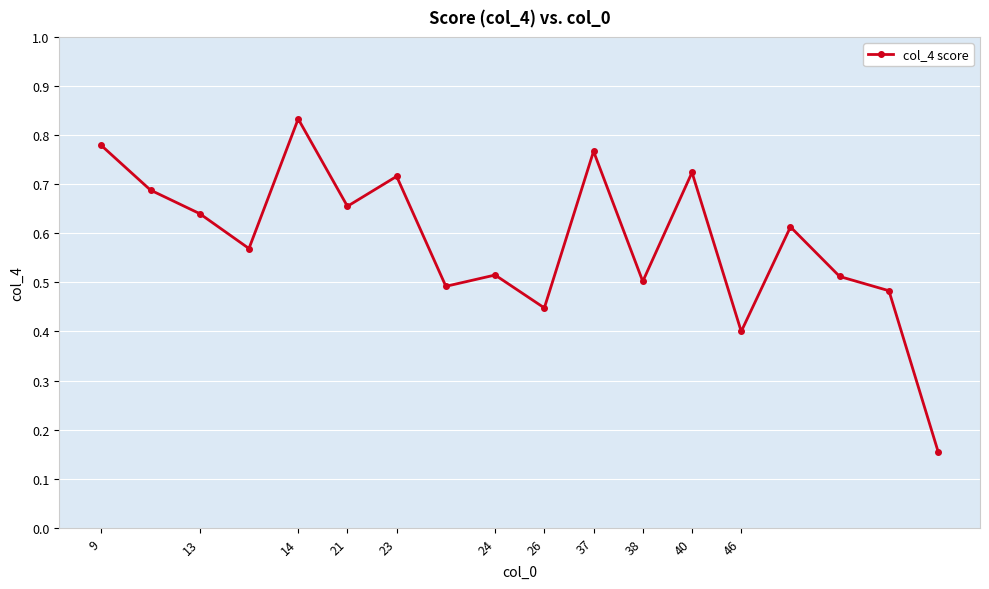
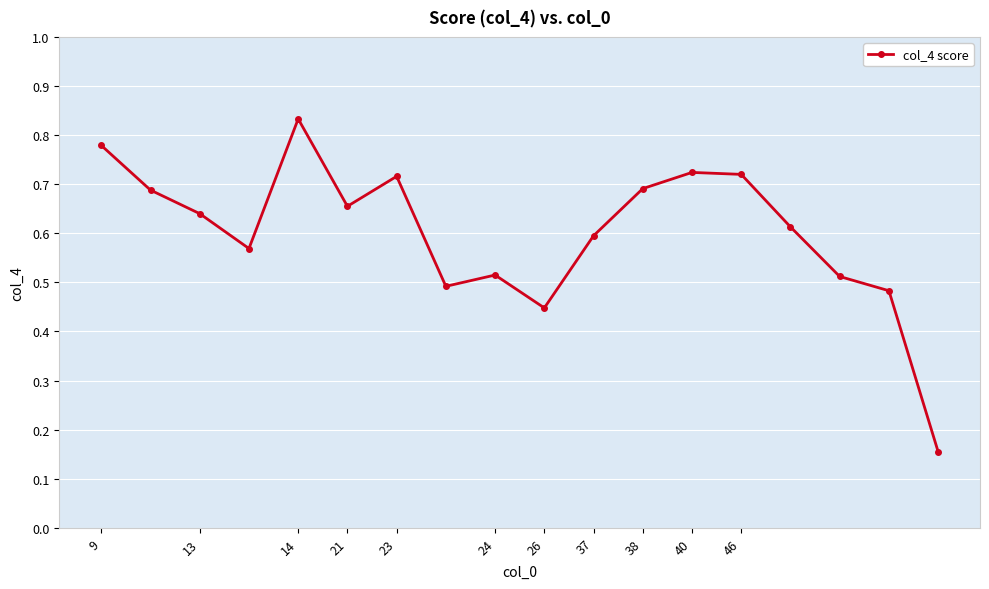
37: 0.77 -> 0.60
38: 0.50 -> 0.69
46: 0.40 -> 0.72
